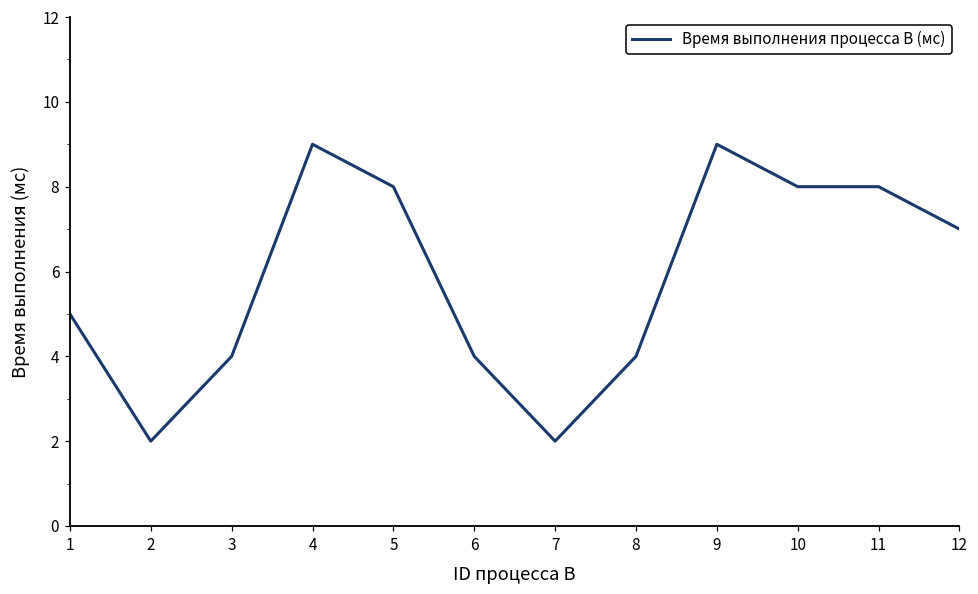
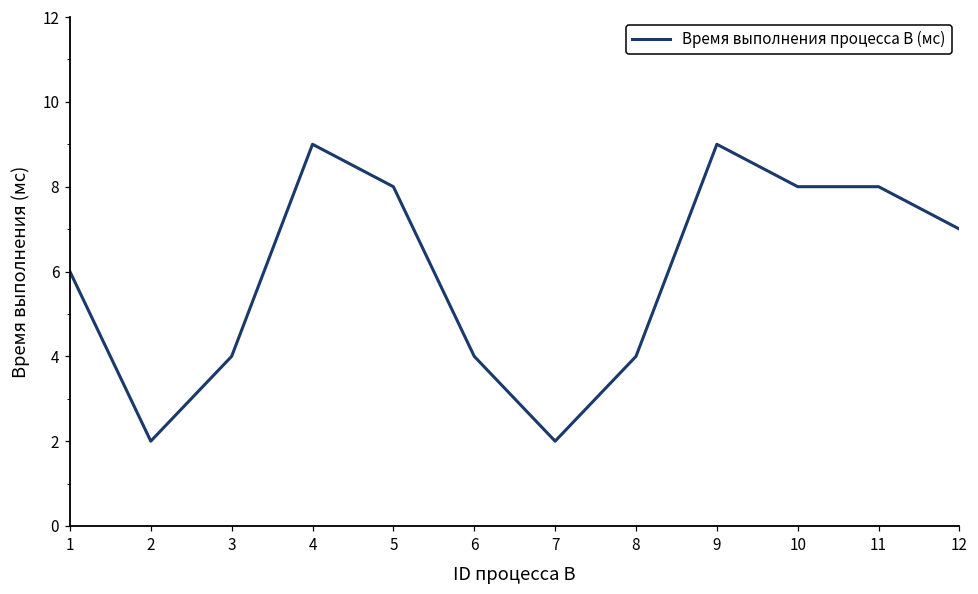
1: 5 -> 6
